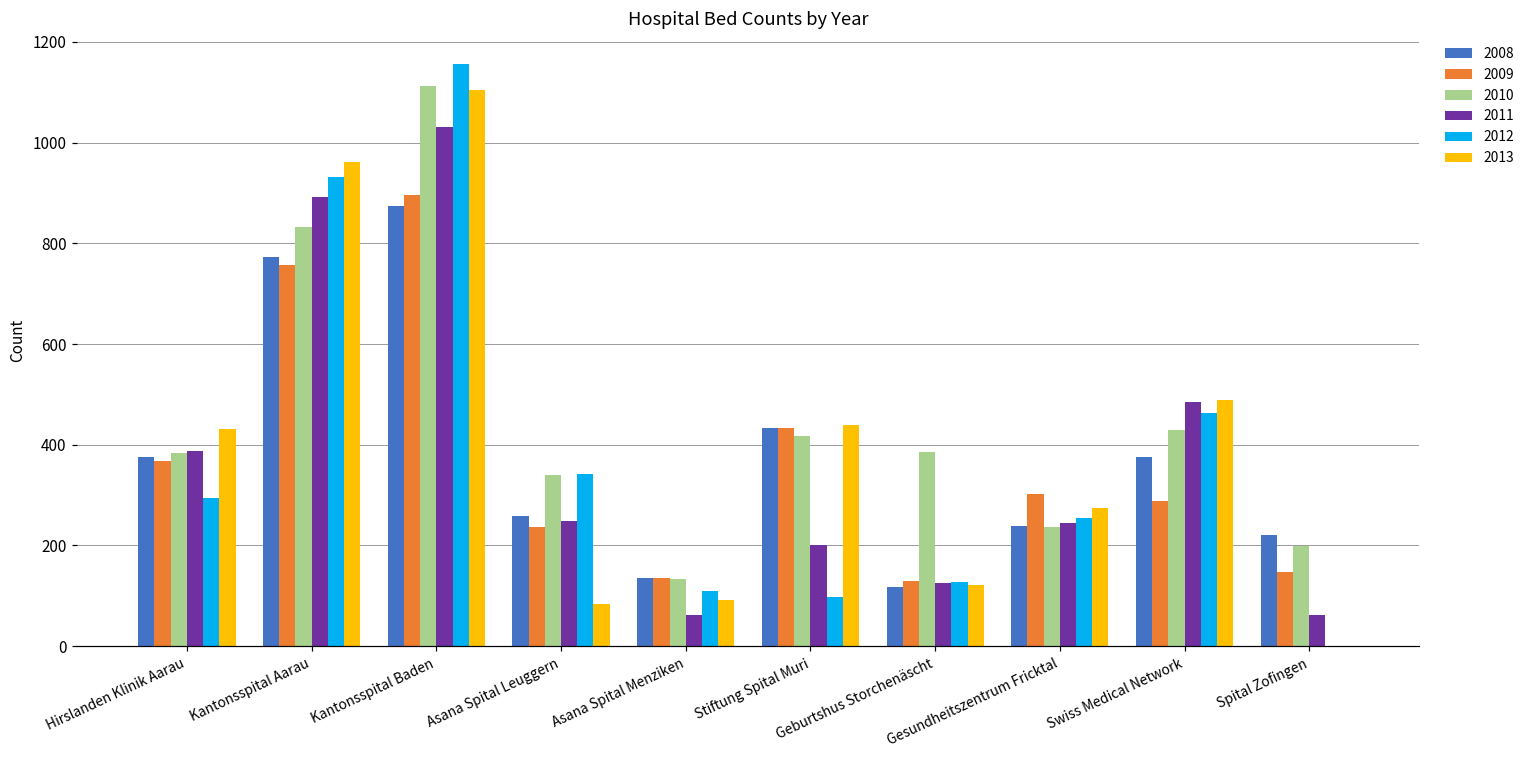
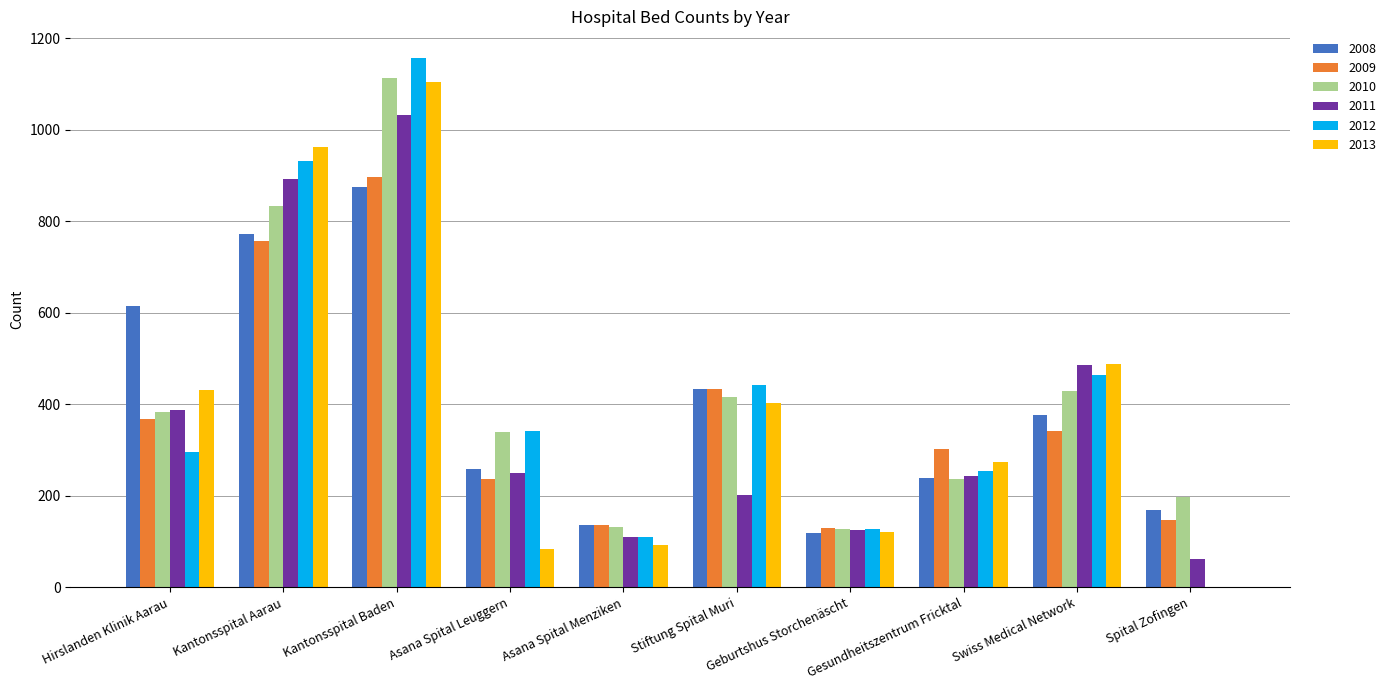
2008, Hirslanden Klinik Aarau: 380 -> 620
2011, Asana Spital Menziken: 60 -> 110
2012, Stiftung Spital Muri: 100 -> 440
2013, Stiftung Spital Muri: 440 -> 400
2010, Geburtshus Storchenäscht: 390 -> 130
2009, Swiss Medical Network: 290 -> 340
2008, Spital Zofingen: 220 -> 170
